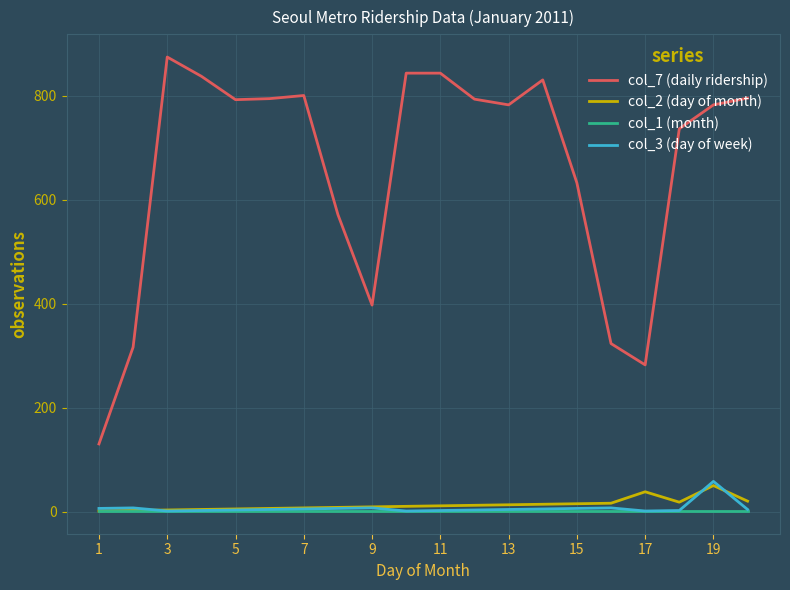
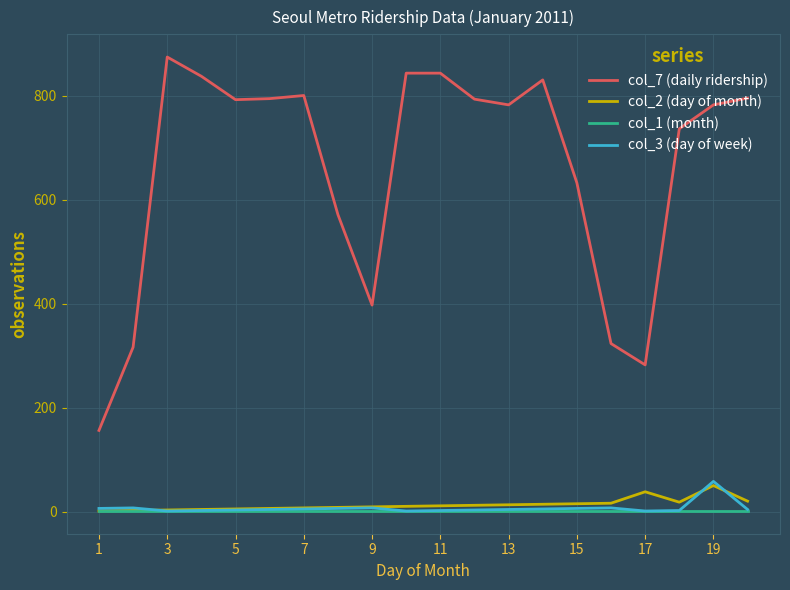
col_7 (daily ridership), 1: 130 -> 160
